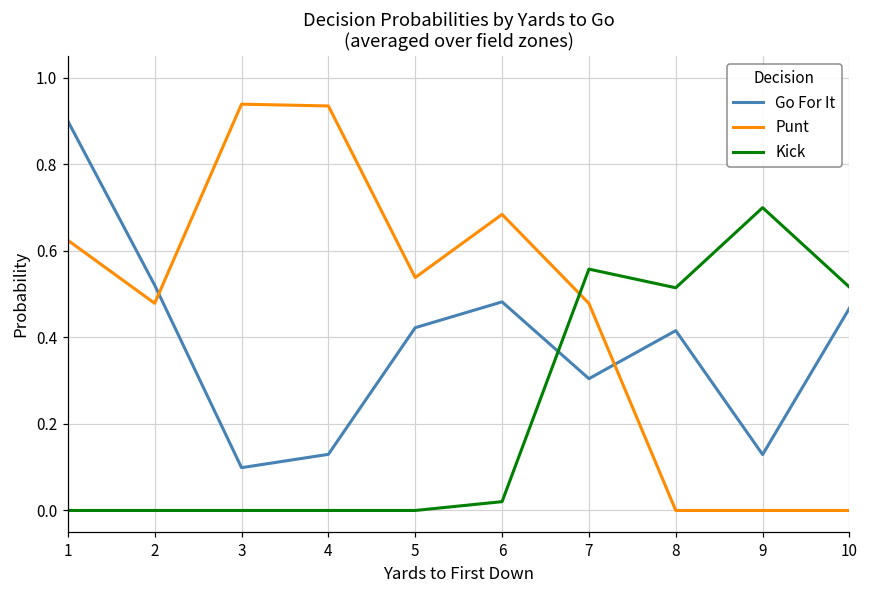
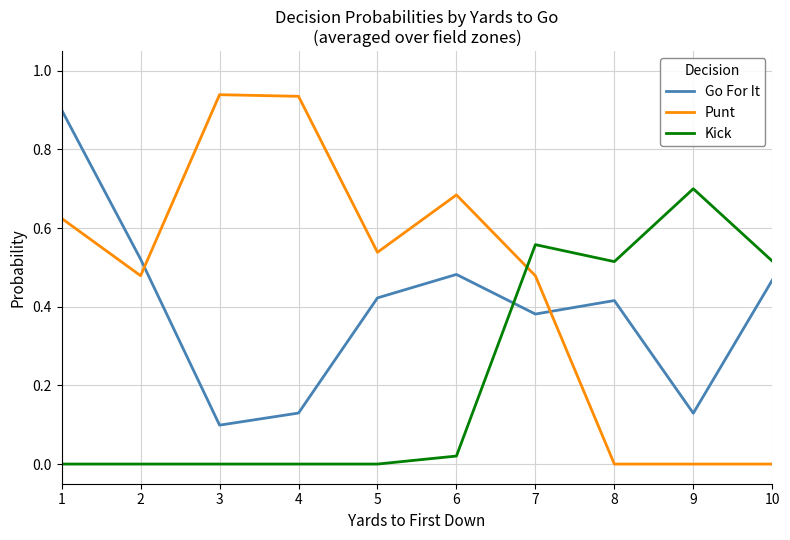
Go For It, 7: 0.30 -> 0.38
